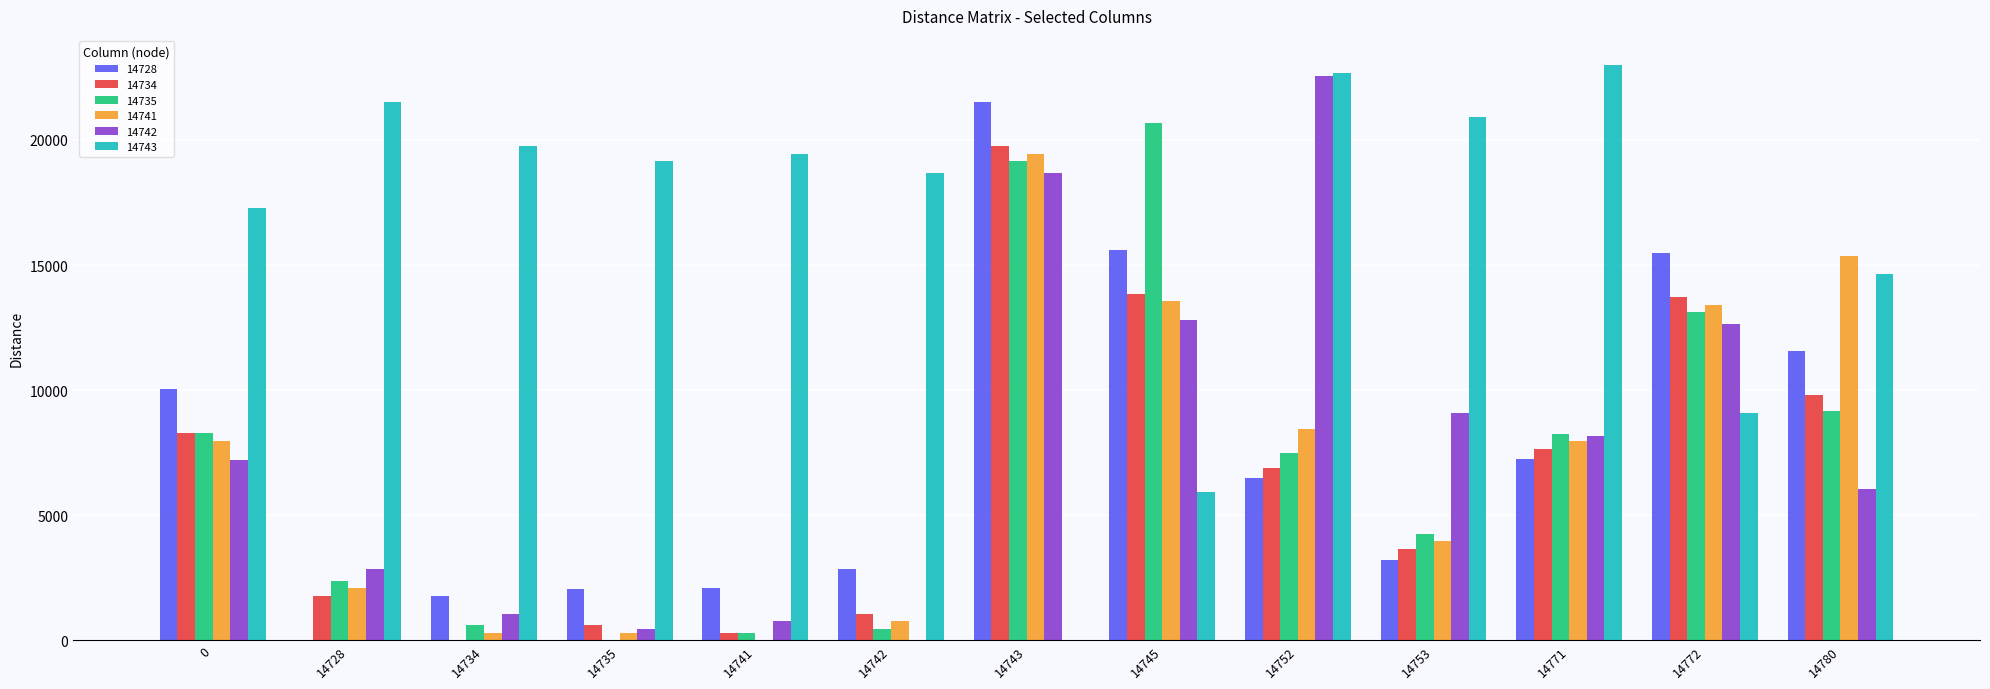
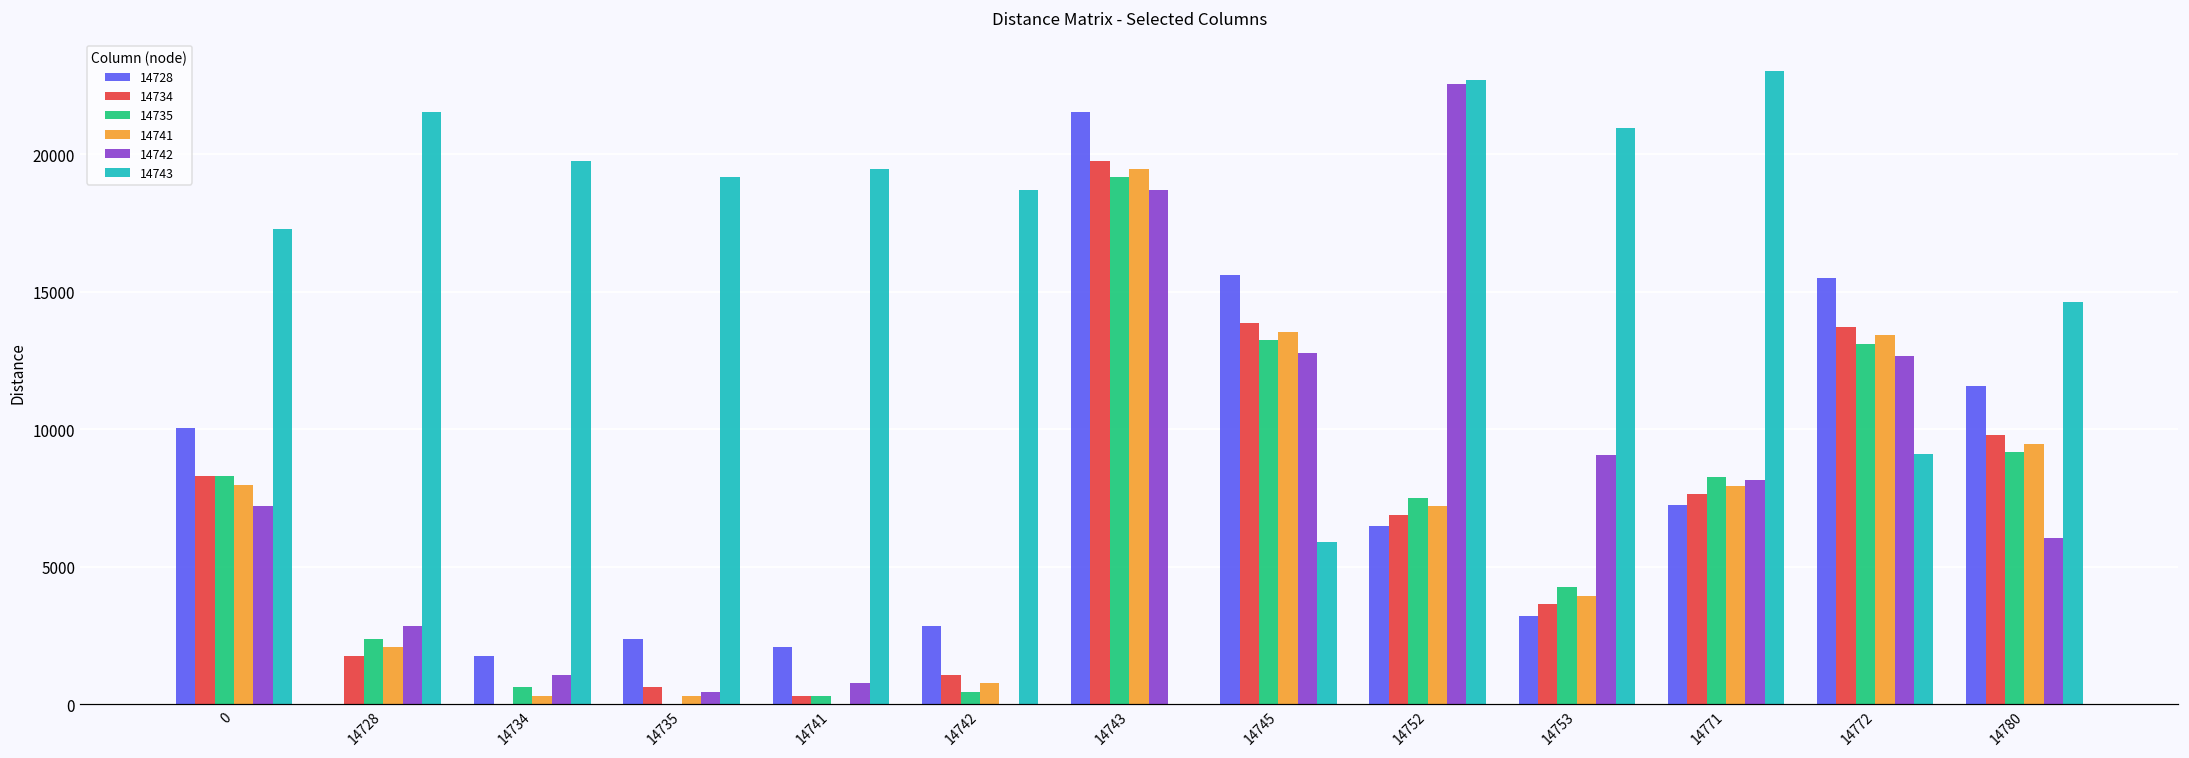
14728, 14735: 2100 -> 2400
14735, 14745: 20700 -> 13200
14741, 14752: 8500 -> 7200
14741, 14780: 15400 -> 9500
